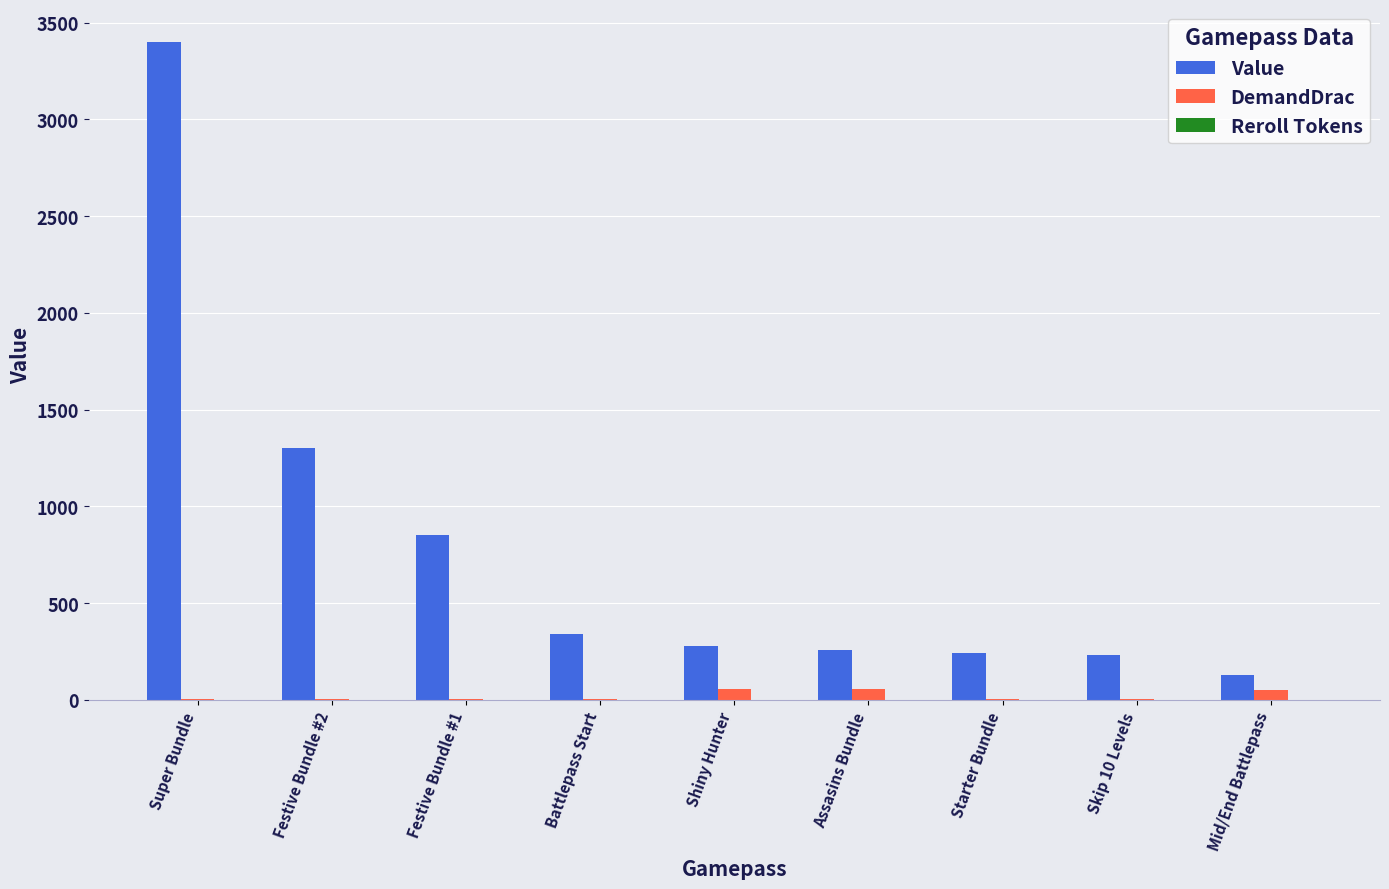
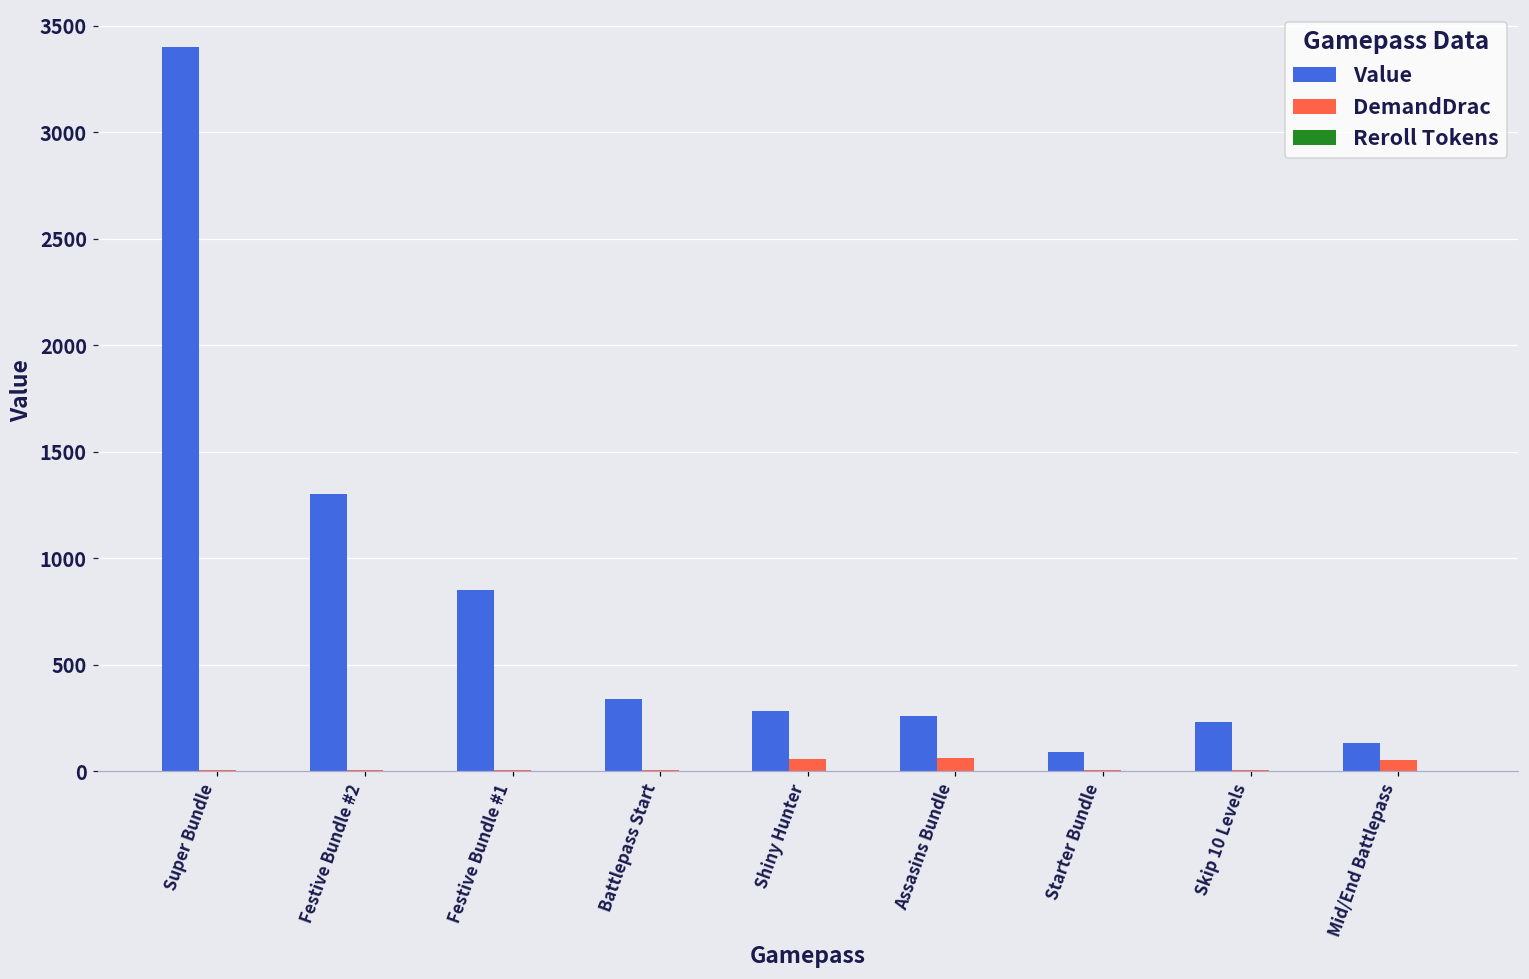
Value, Starter Bundle: 240 -> 90
